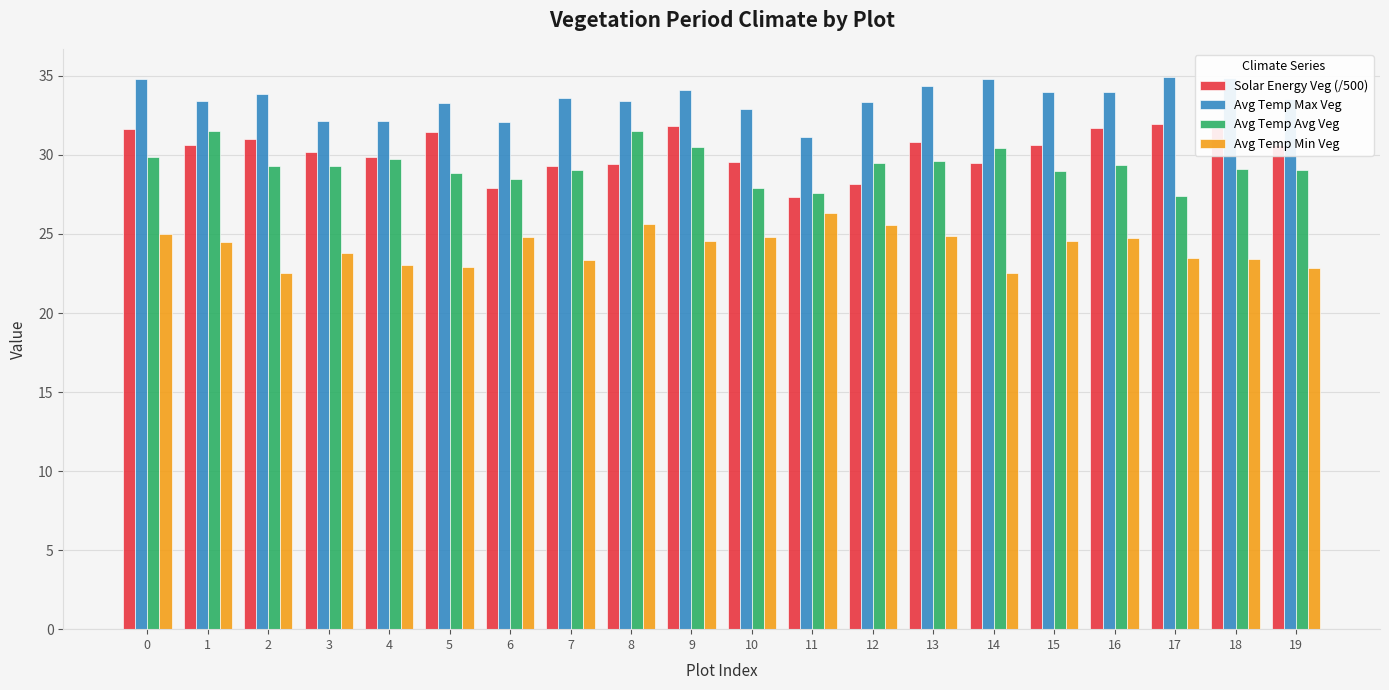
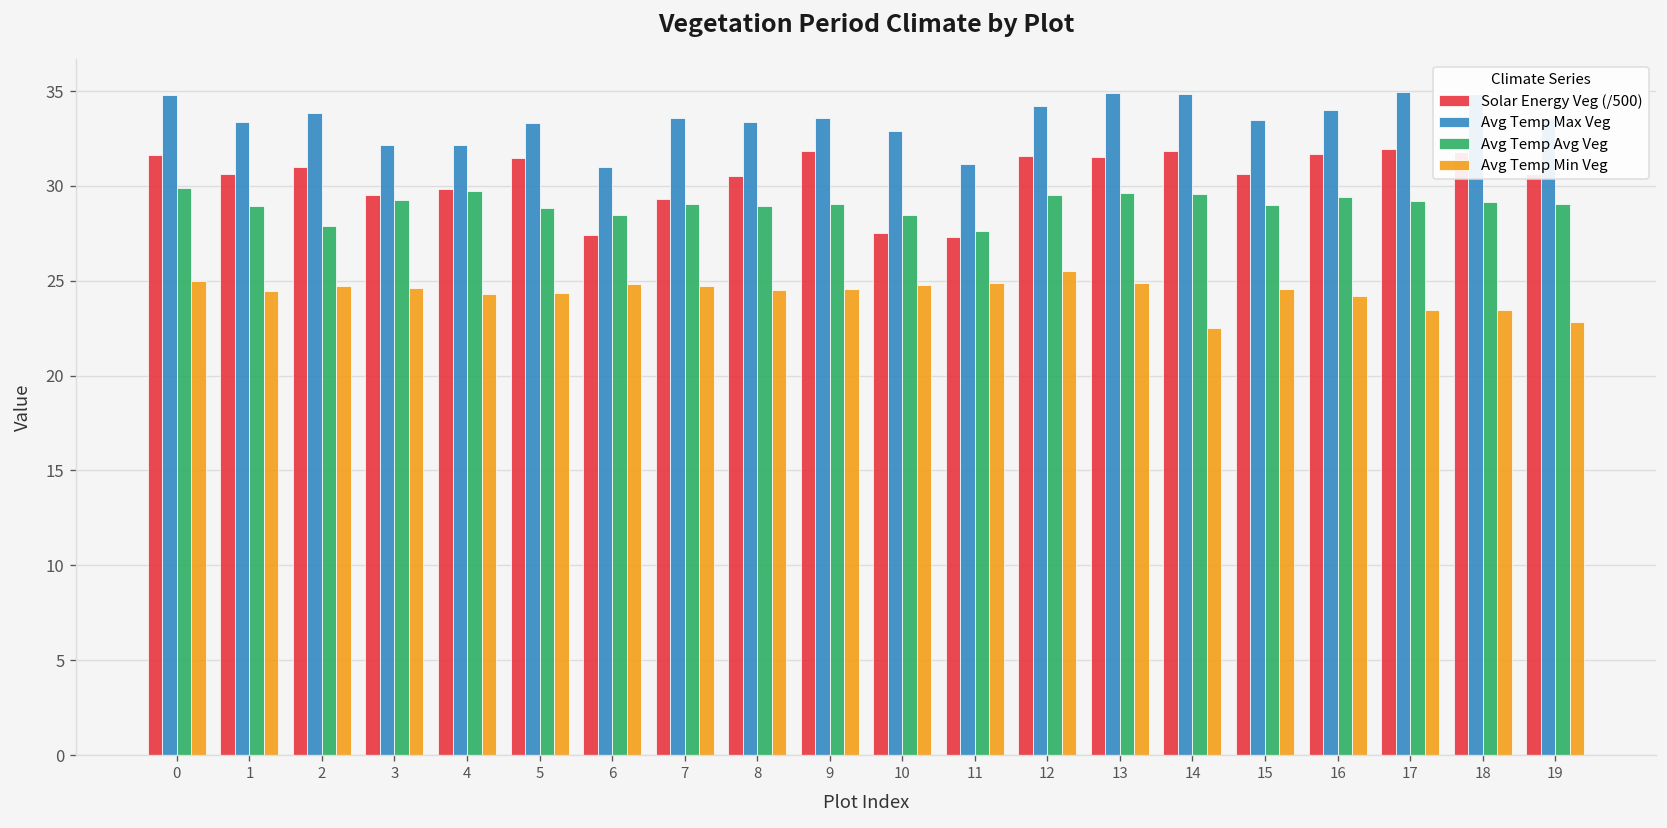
Avg Temp Avg Veg, 1: 31.5 -> 28.9
Avg Temp Avg Veg, 2: 29.3 -> 27.9
Avg Temp Min Veg, 2: 22.5 -> 24.7
Solar Energy Veg (/500), 3: 30.2 -> 29.5
Avg Temp Min Veg, 3: 23.8 -> 24.6
Avg Temp Min Veg, 4: 23.1 -> 24.3
Avg Temp Min Veg, 5: 22.9 -> 24.4
Solar Energy Veg (/500), 6: 27.9 -> 27.4
Avg Temp Max Veg, 6: 32.1 -> 31.0
Avg Temp Min Veg, 7: 23.4 -> 24.7
Solar Energy Veg (/500), 8: 29.4 -> 30.5
Avg Temp Avg Veg, 8: 31.5 -> 29.0
Avg Temp Min Veg, 8: 25.7 -> 24.5
Avg Temp Max Veg, 9: 34.1 -> 33.6
Avg Temp Avg Veg, 9: 30.5 -> 29.1
Solar Energy Veg (/500), 10: 29.6 -> 27.5
Avg Temp Avg Veg, 10: 27.9 -> 28.5
Avg Temp Min Veg, 11: 26.3 -> 24.9
Solar Energy Veg (/500), 12: 28.1 -> 31.6
Avg Temp Max Veg, 12: 33.4 -> 34.2
Solar Energy Veg (/500), 13: 30.8 -> 31.5
Avg Temp Max Veg, 13: 34.4 -> 34.9
Solar Energy Veg (/500), 14: 29.5 -> 31.9
Avg Temp Avg Veg, 14: 30.4 -> 29.6
Avg Temp Max Veg, 15: 34.0 -> 33.5
Avg Temp Min Veg, 16: 24.8 -> 24.2
Avg Temp Avg Veg, 17: 27.4 -> 29.2
